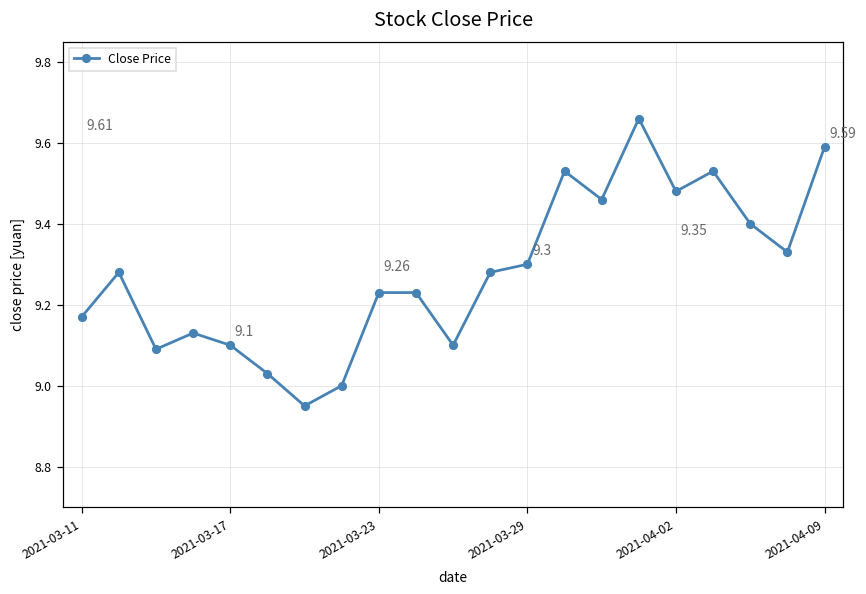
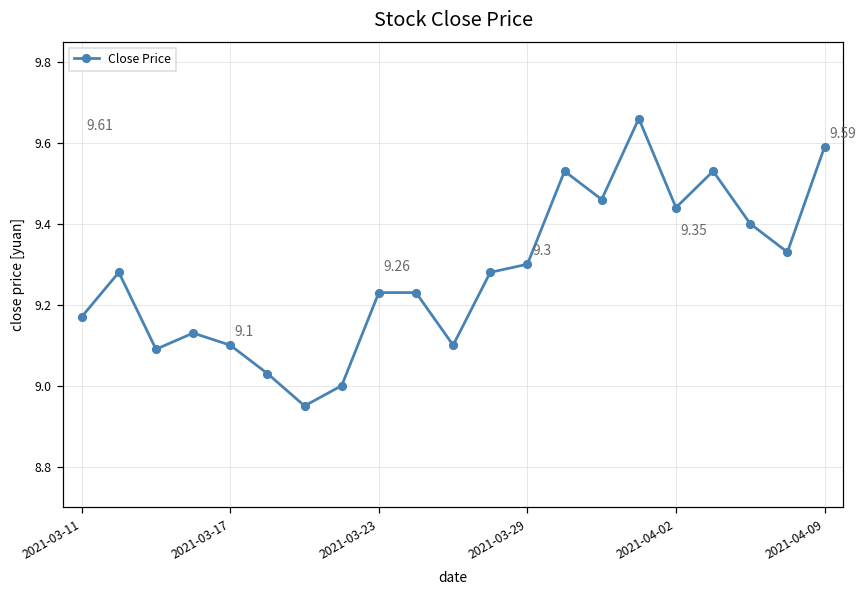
2021-04-02: 9.48 -> 9.44
